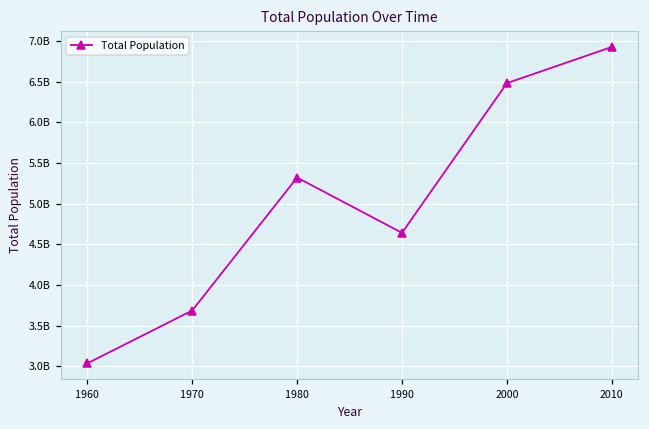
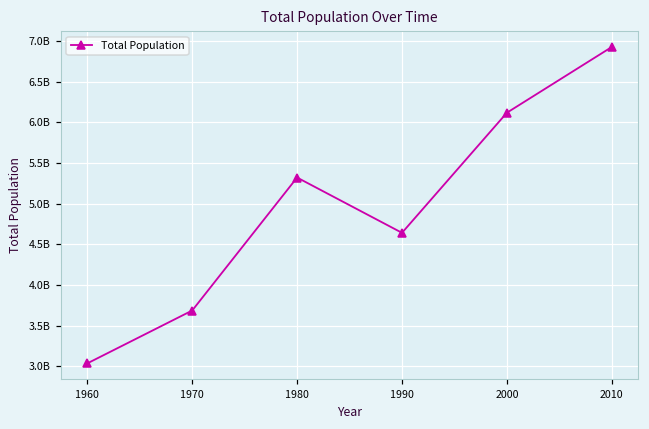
2000: 6500000000 -> 6100000000
